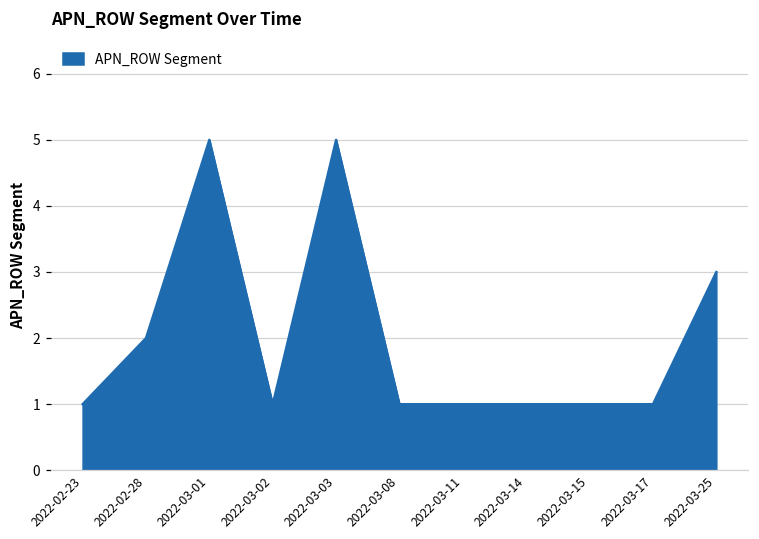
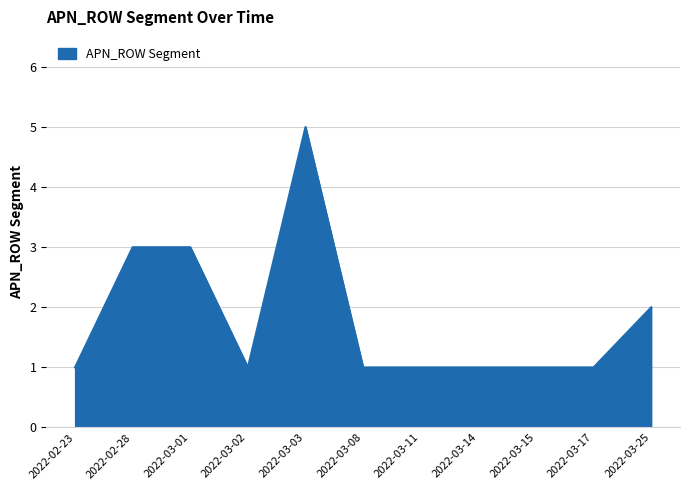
2022-02-28: 2 -> 3
2022-03-01: 5 -> 3
2022-03-25: 3 -> 2
